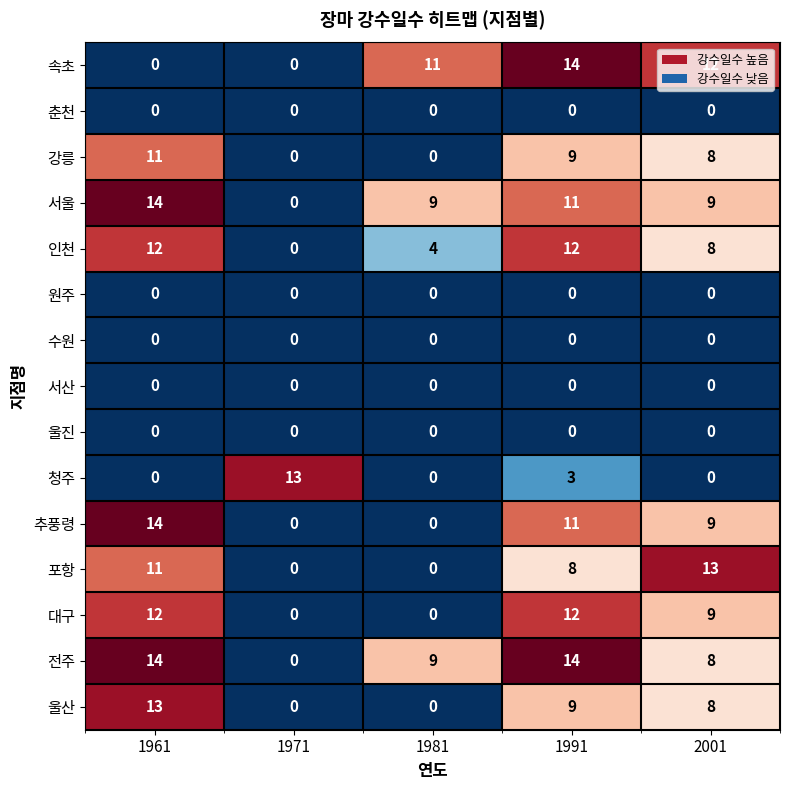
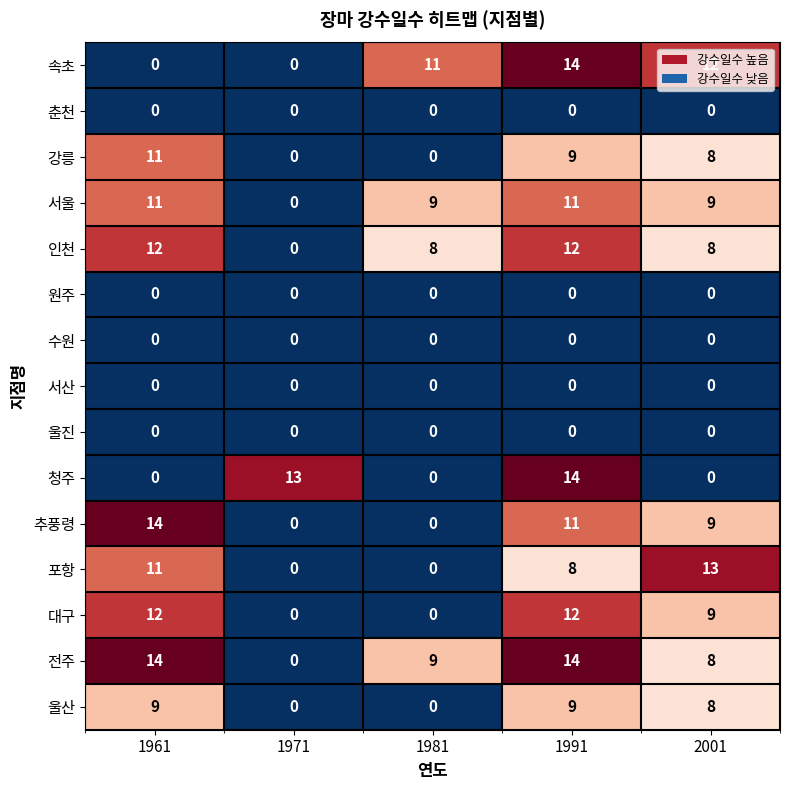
서울, 1961: 14 -> 11
인천, 1981: 4 -> 8
청주, 1991: 3 -> 14
울산, 1961: 13 -> 9
